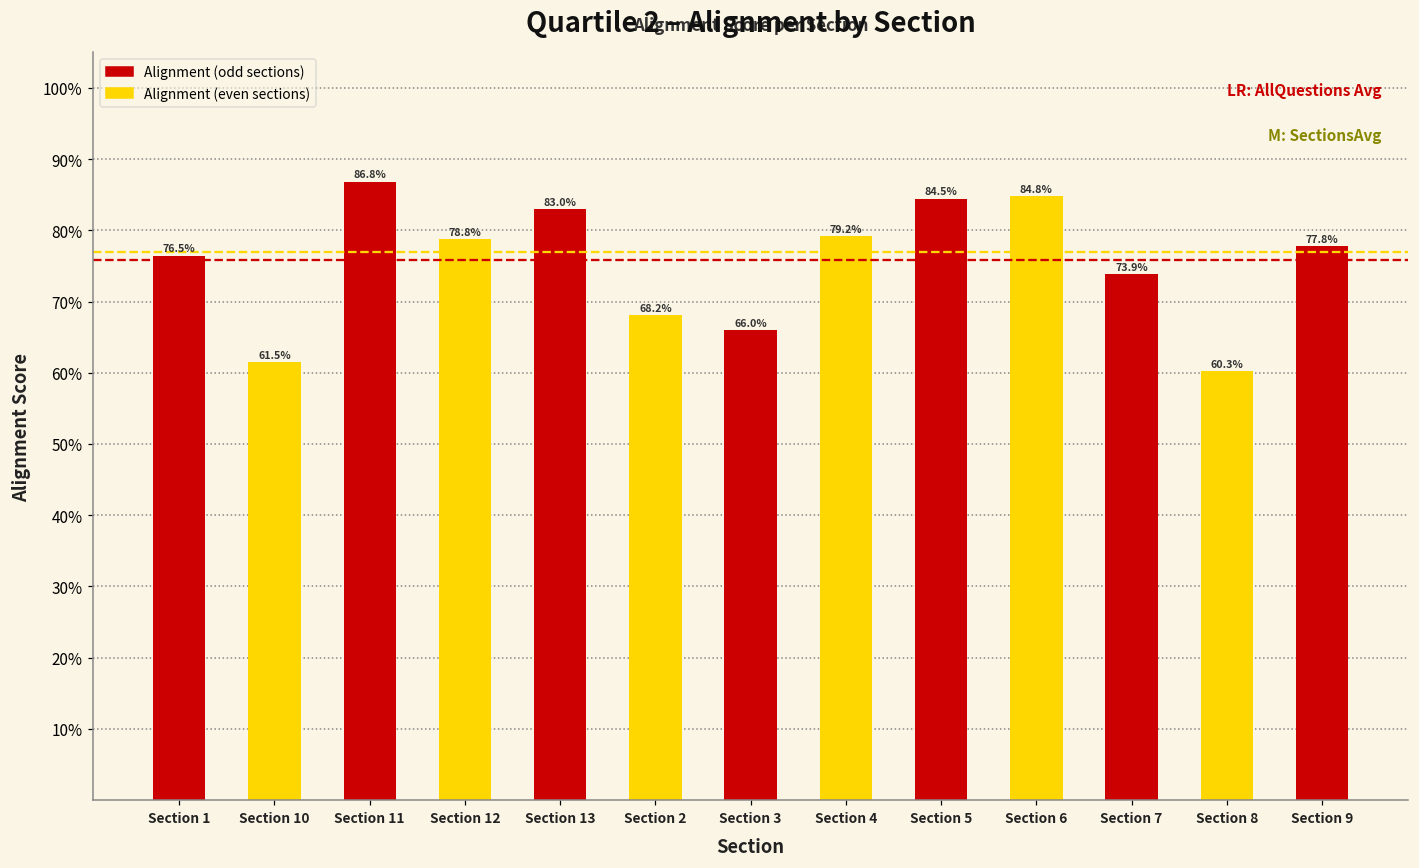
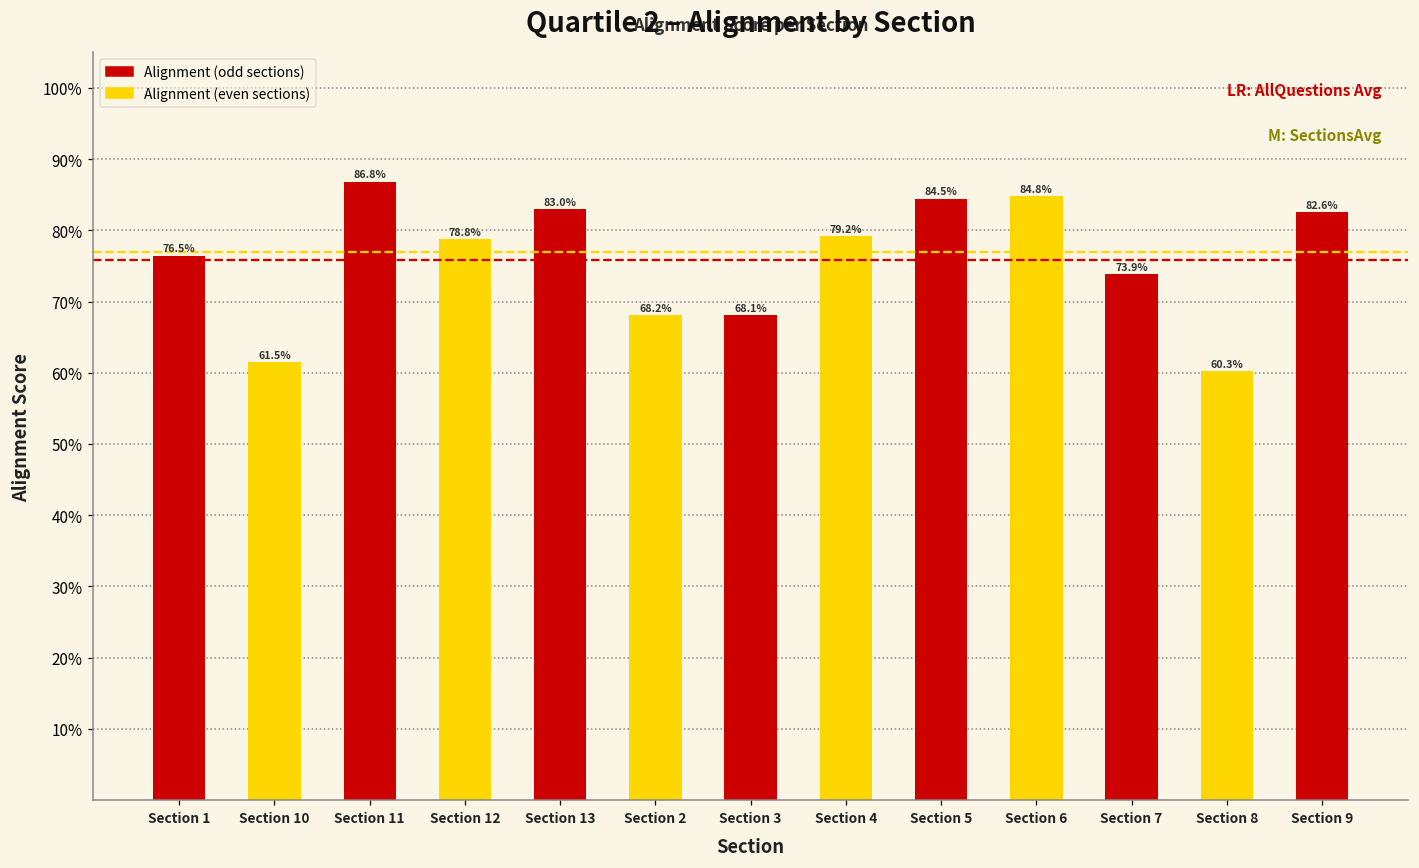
Section 3: 66.0% -> 68.1%
Section 9: 77.8% -> 82.6%
